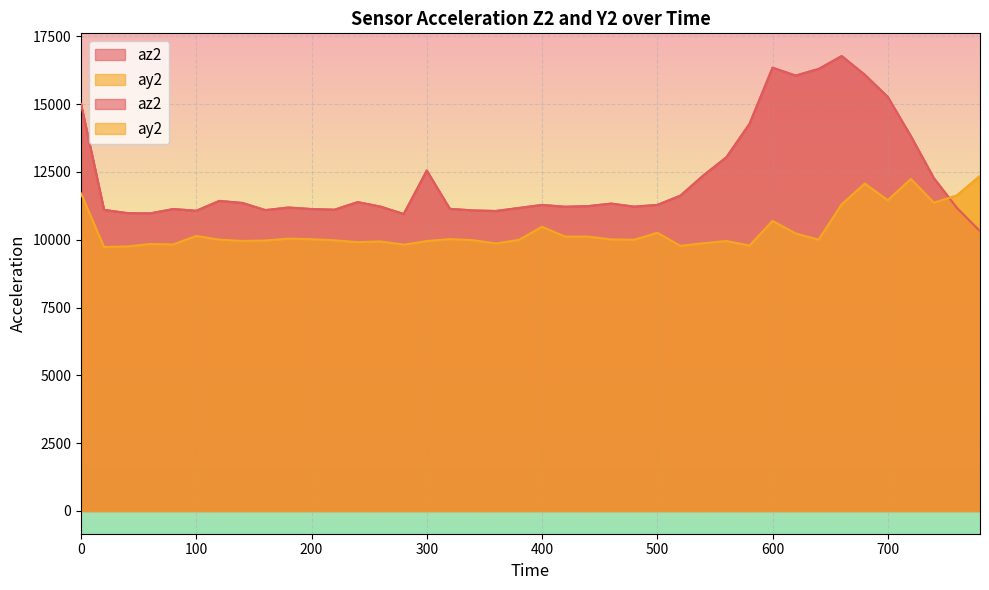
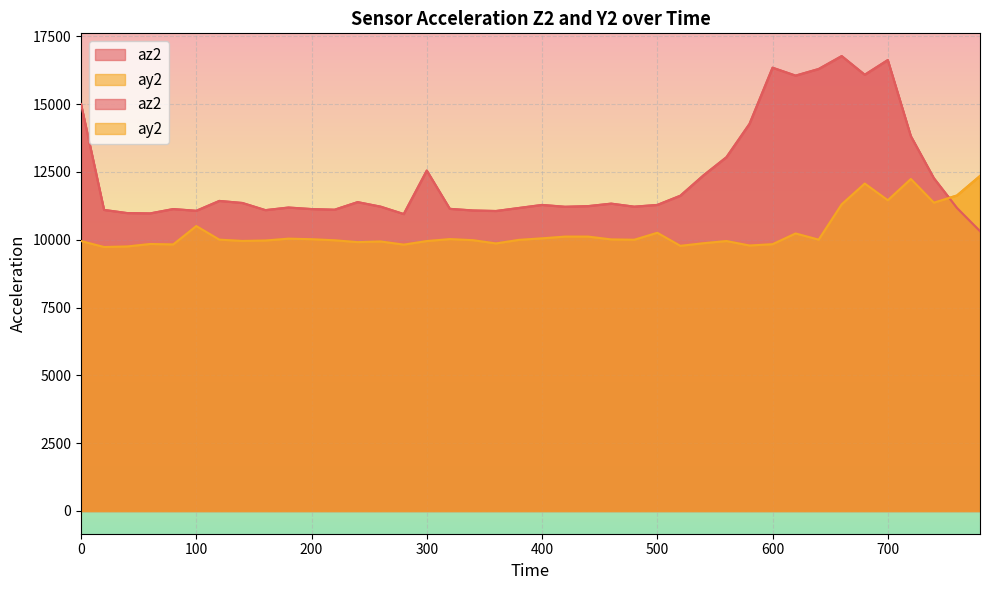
ay2, 0: 11700 -> 10000
ay2, 100: 10100 -> 10500
ay2, 400: 10500 -> 10100
ay2, 600: 10700 -> 9800
az2, 700: 15300 -> 16600
